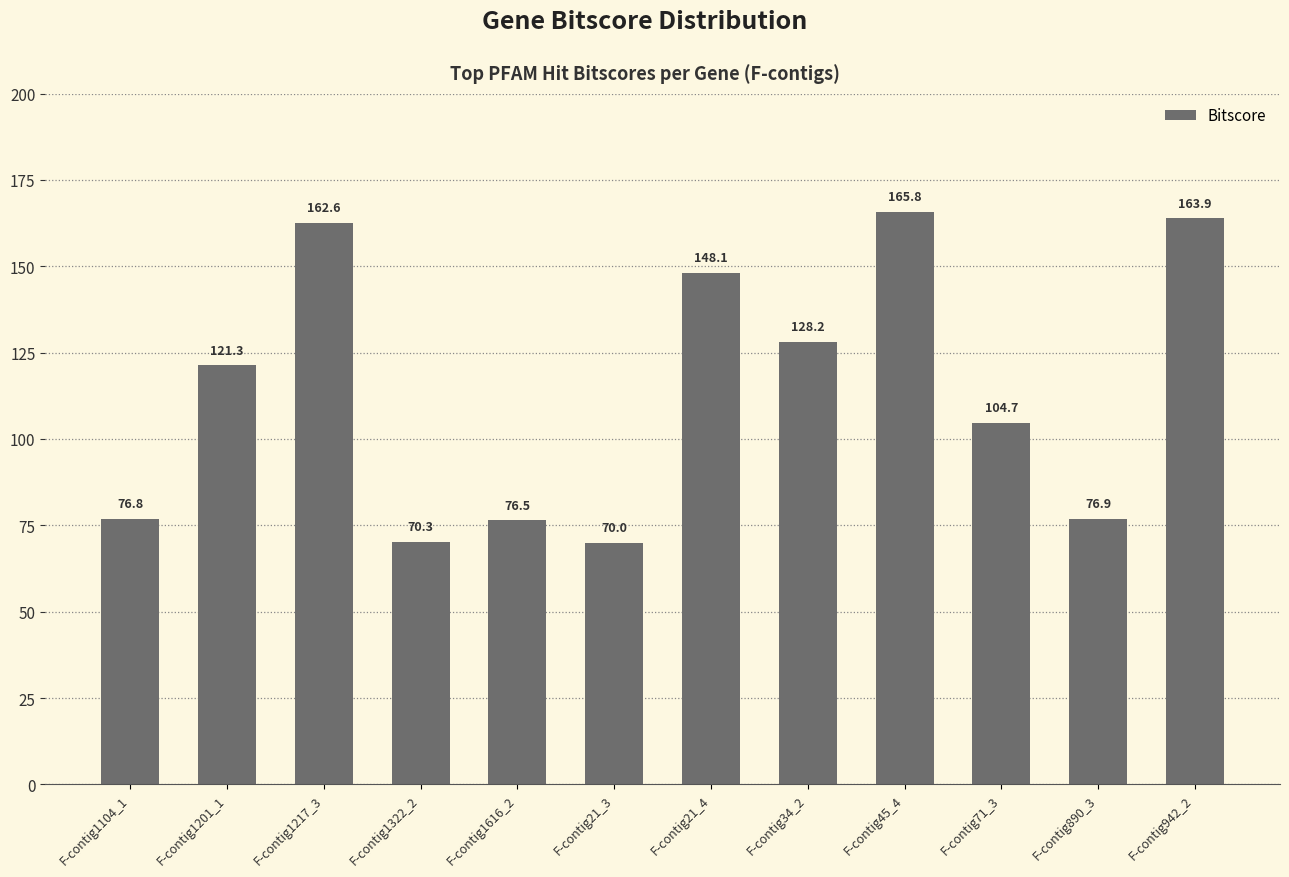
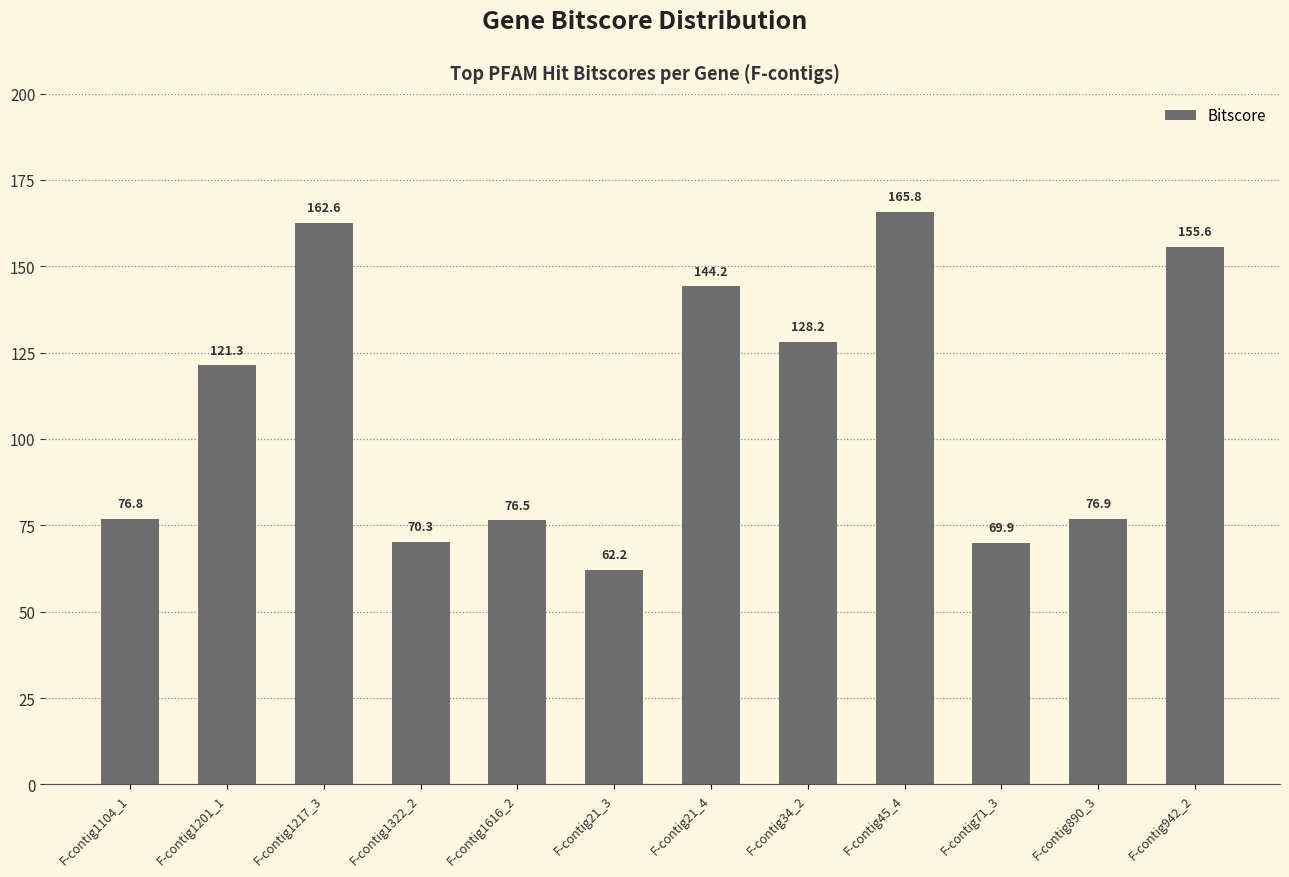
F-contig21_3: 70.0 -> 62.2
F-contig21_4: 148.1 -> 144.2
F-contig71_3: 104.7 -> 69.9
F-contig942_2: 163.9 -> 155.6
